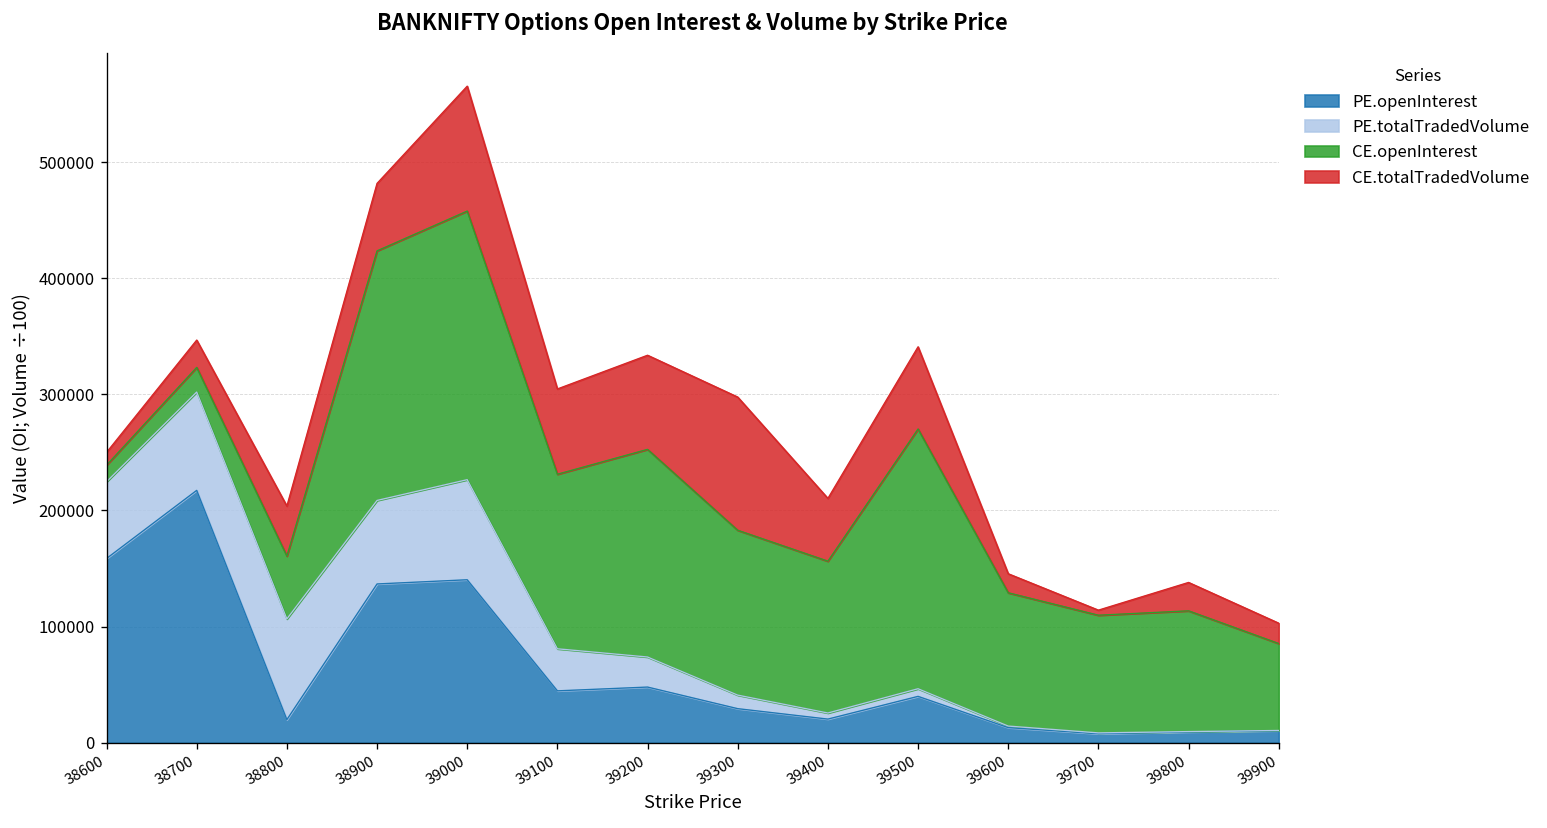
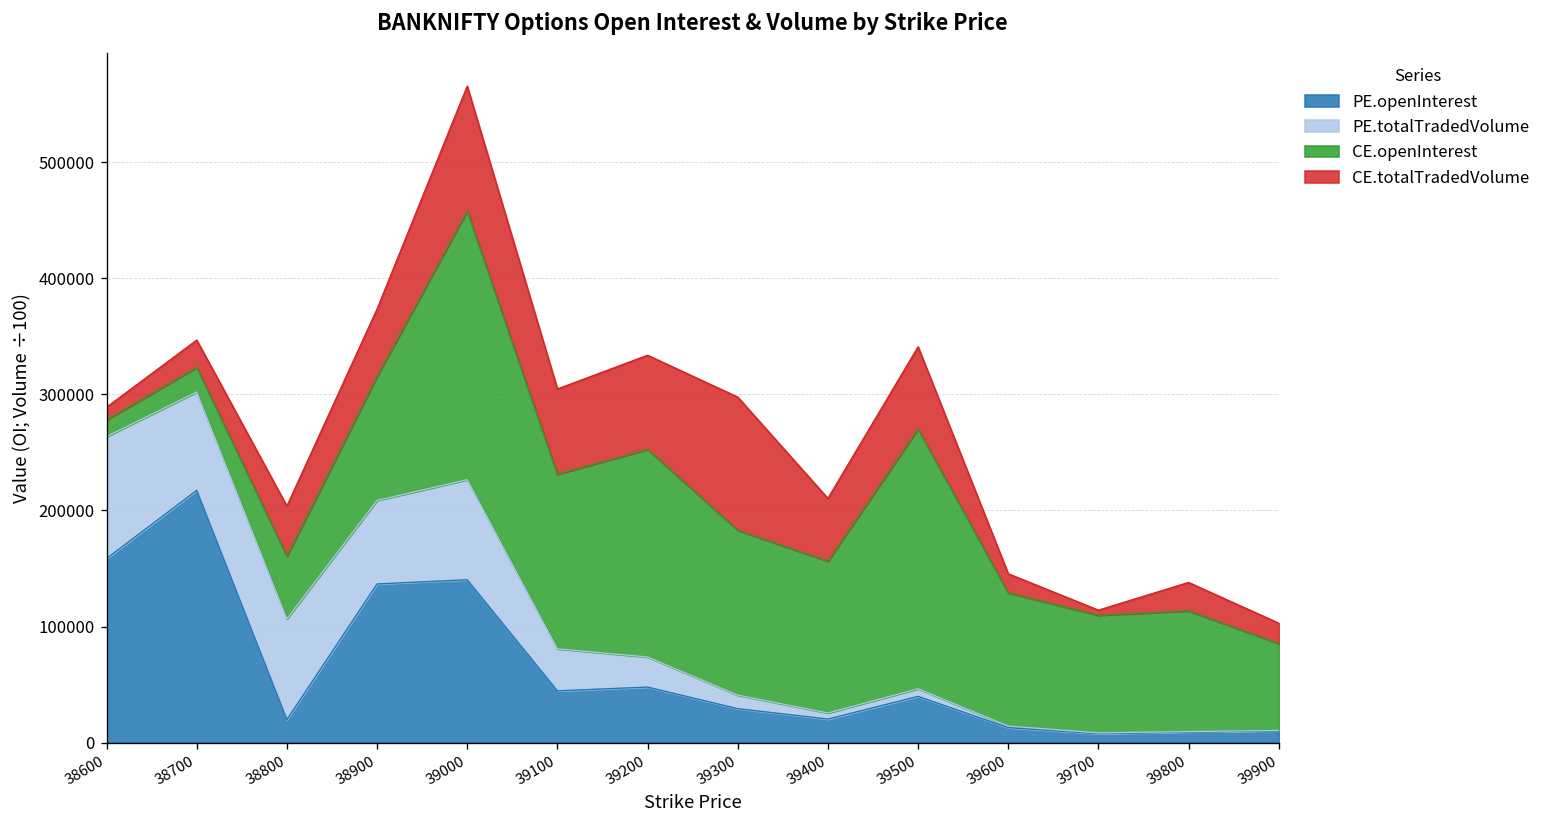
PE.totalTradedVolume, 38600: 70000 -> 100000
CE.openInterest, 38900: 210000 -> 110000
